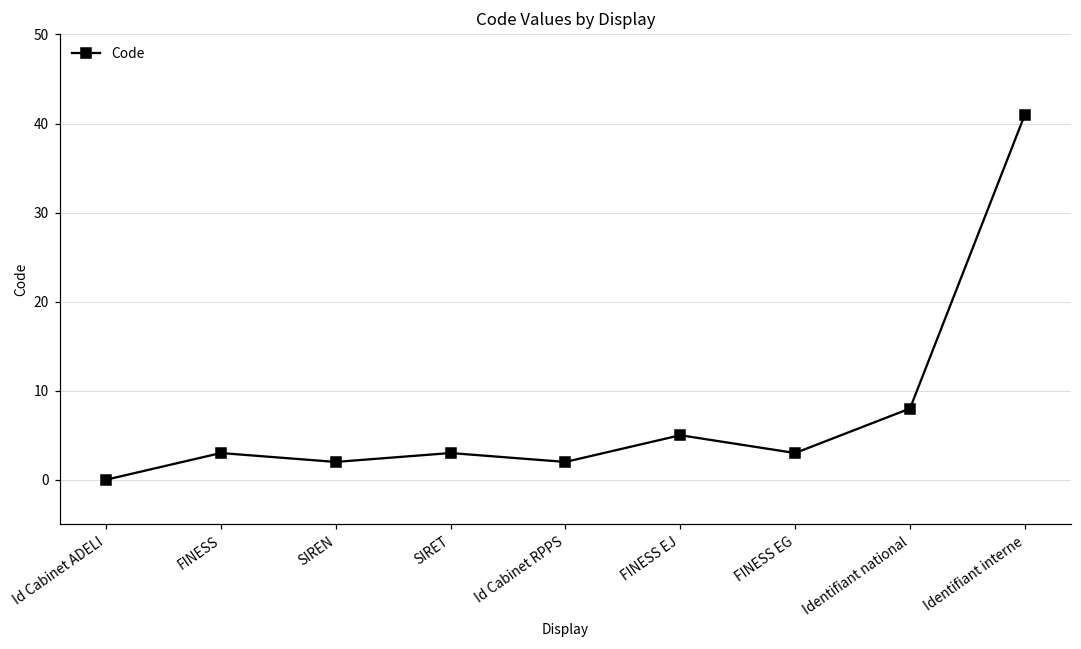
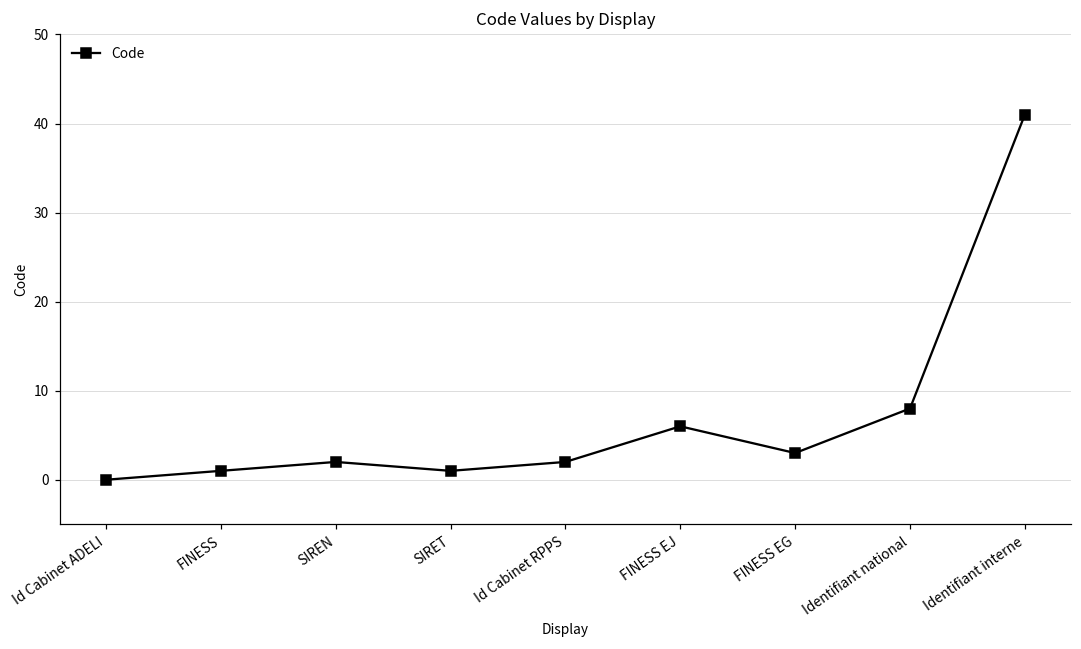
FINESS: 3 -> 1
SIRET: 3 -> 1
FINESS EJ: 5 -> 6
